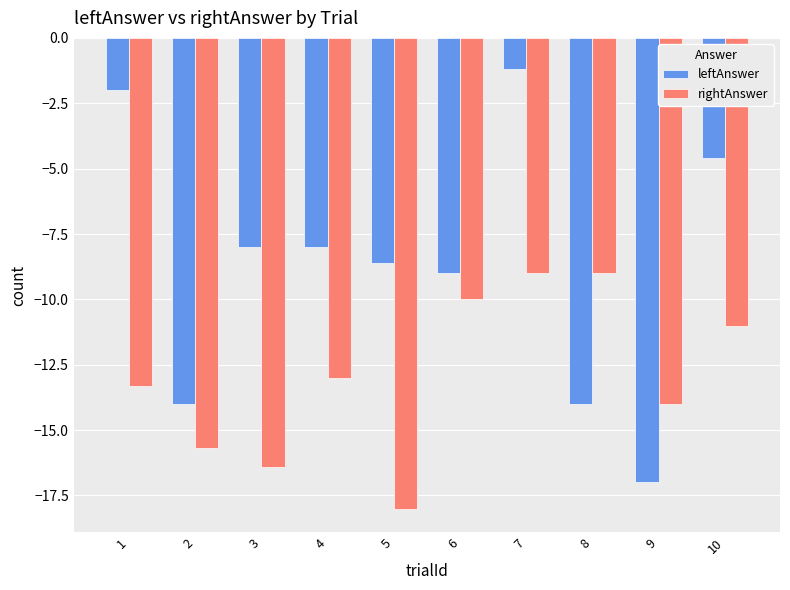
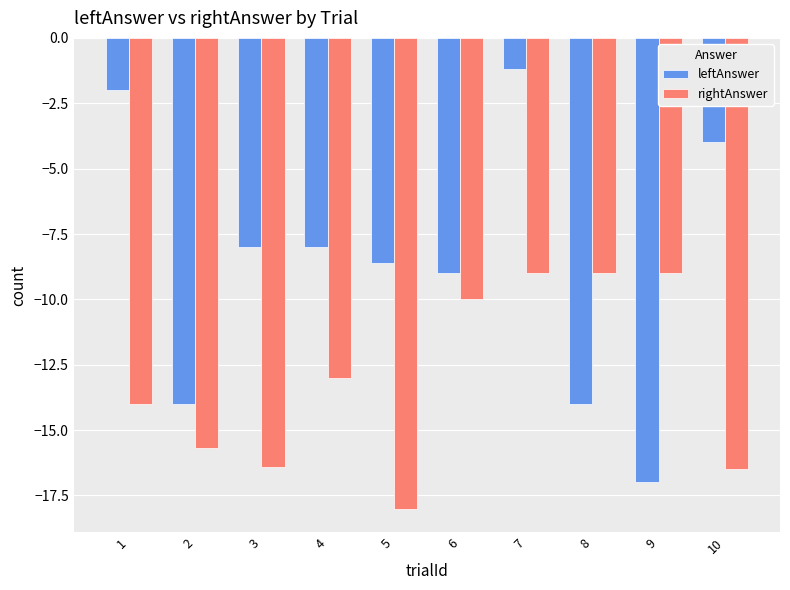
rightAnswer, 1: -13.3 -> -14.0
rightAnswer, 9: -14 -> -9
leftAnswer, 10: -4.6 -> -4.0
rightAnswer, 10: -11.0 -> -16.5
